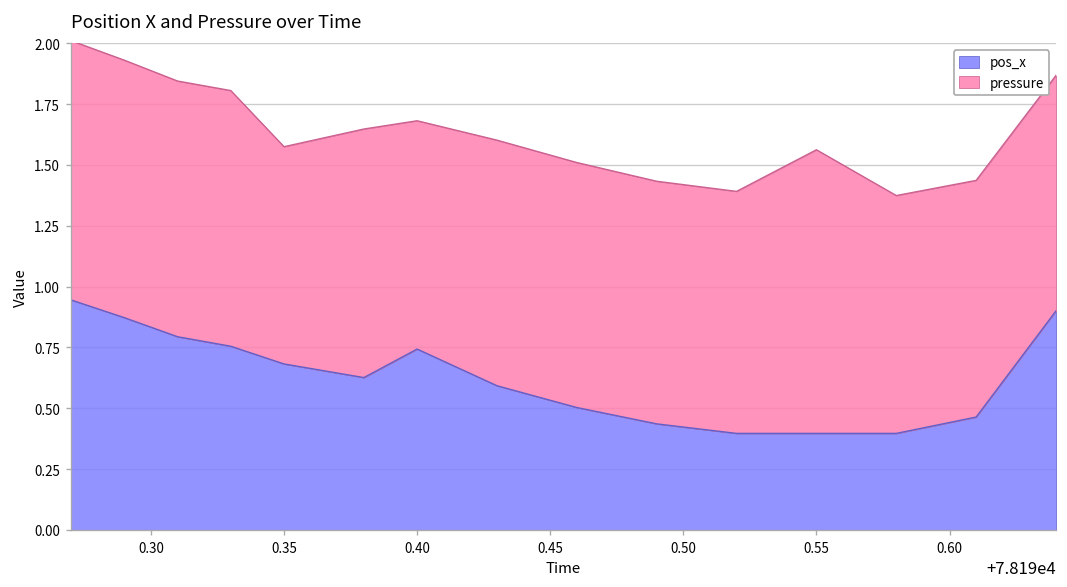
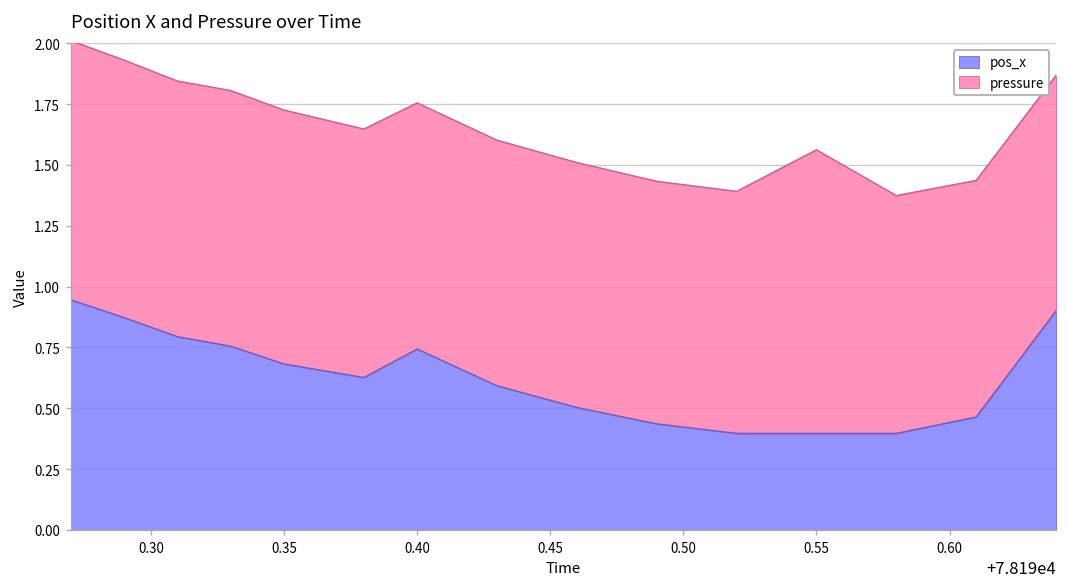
pressure, 0.35: 0.89 -> 1.04
pressure, 0.40: 0.94 -> 1.01
